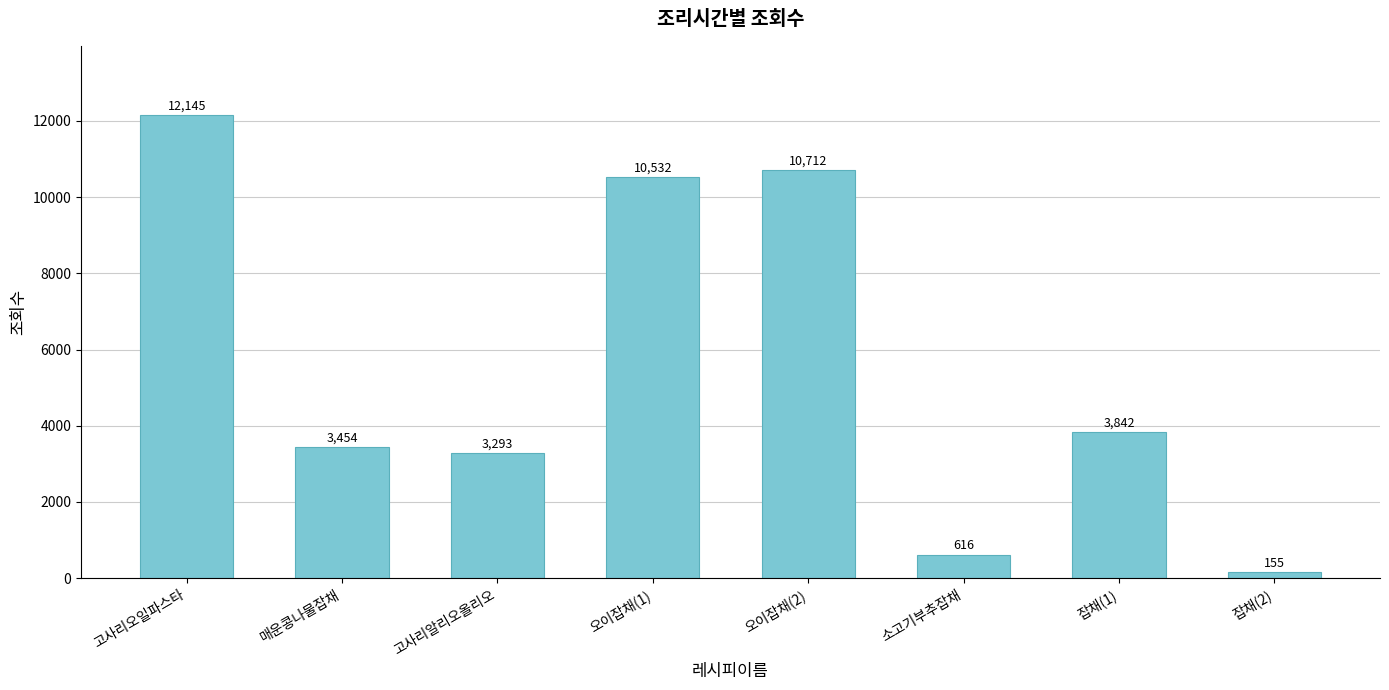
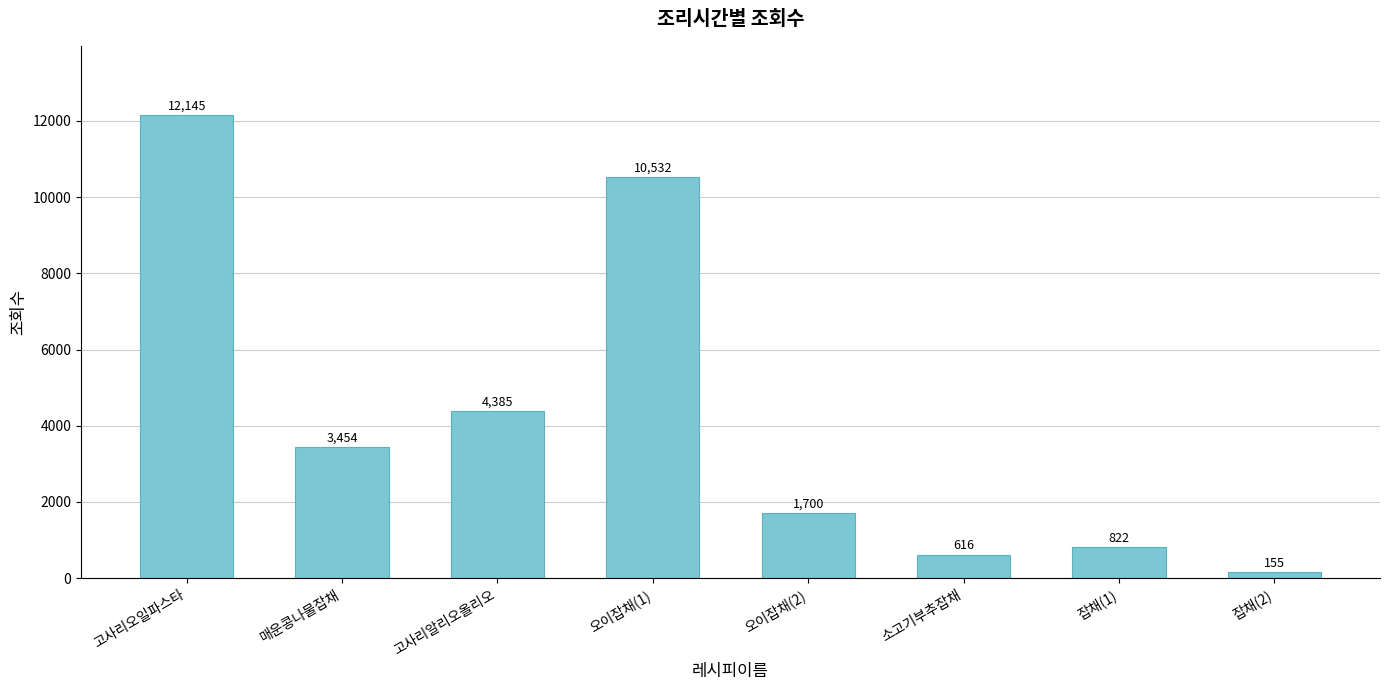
고사리알리오올리오: 3,293 -> 4,385
오이잡채(2): 10,712 -> 1,700
잡채(1): 3,842 -> 822
